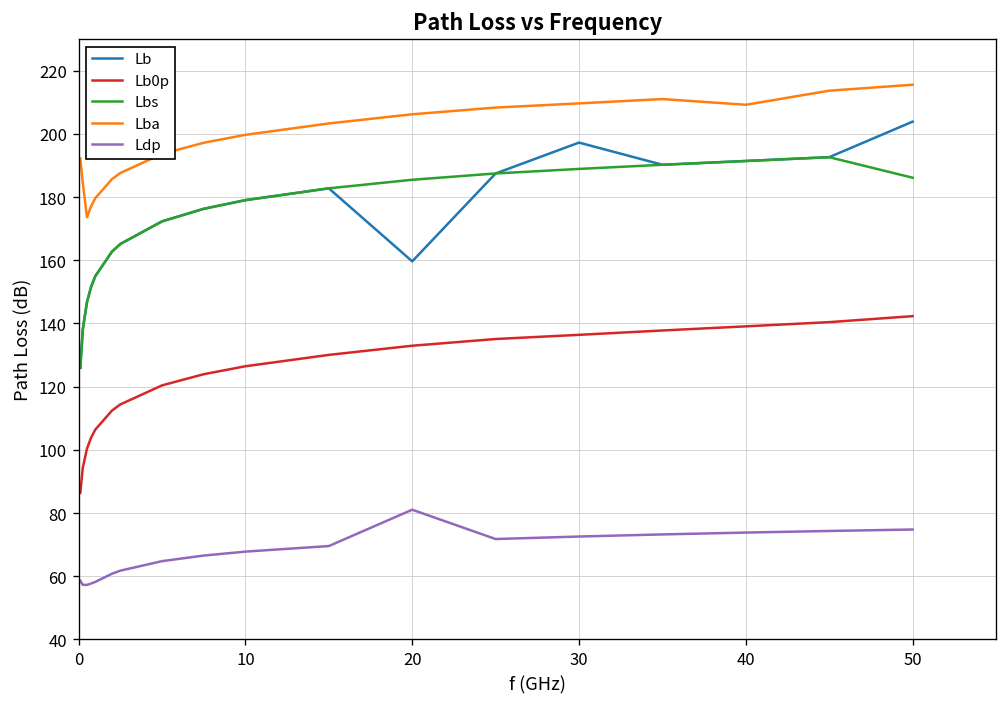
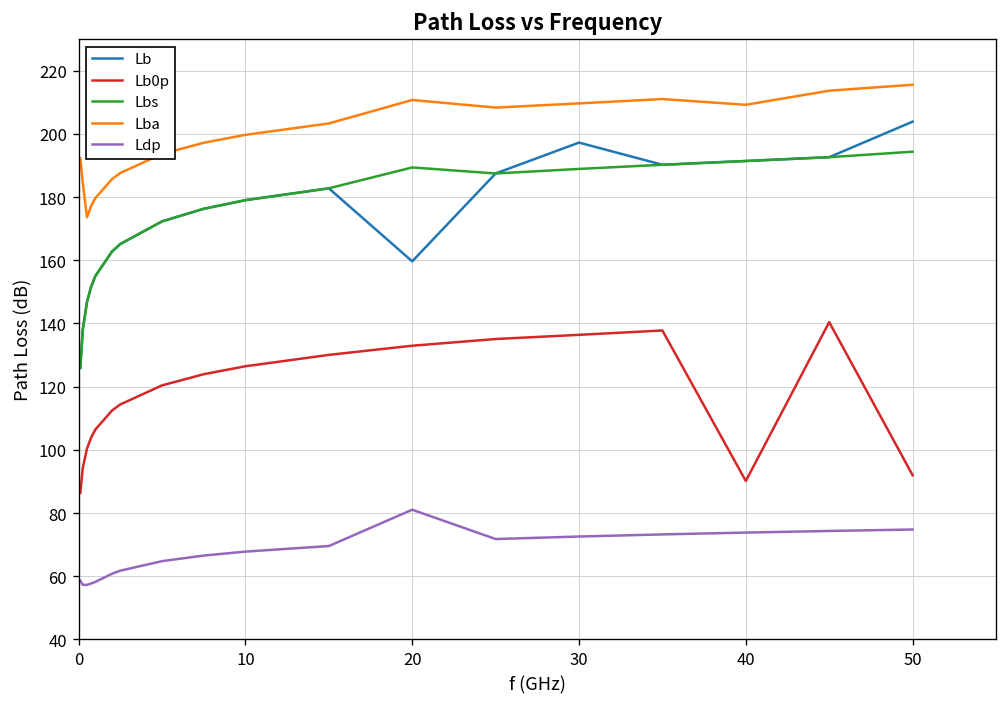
Lbs, 20: 185 -> 189
Lba, 20: 206 -> 211
Lb0p, 40: 139 -> 90
Lb0p, 50: 142 -> 92
Lbs, 50: 186 -> 194
